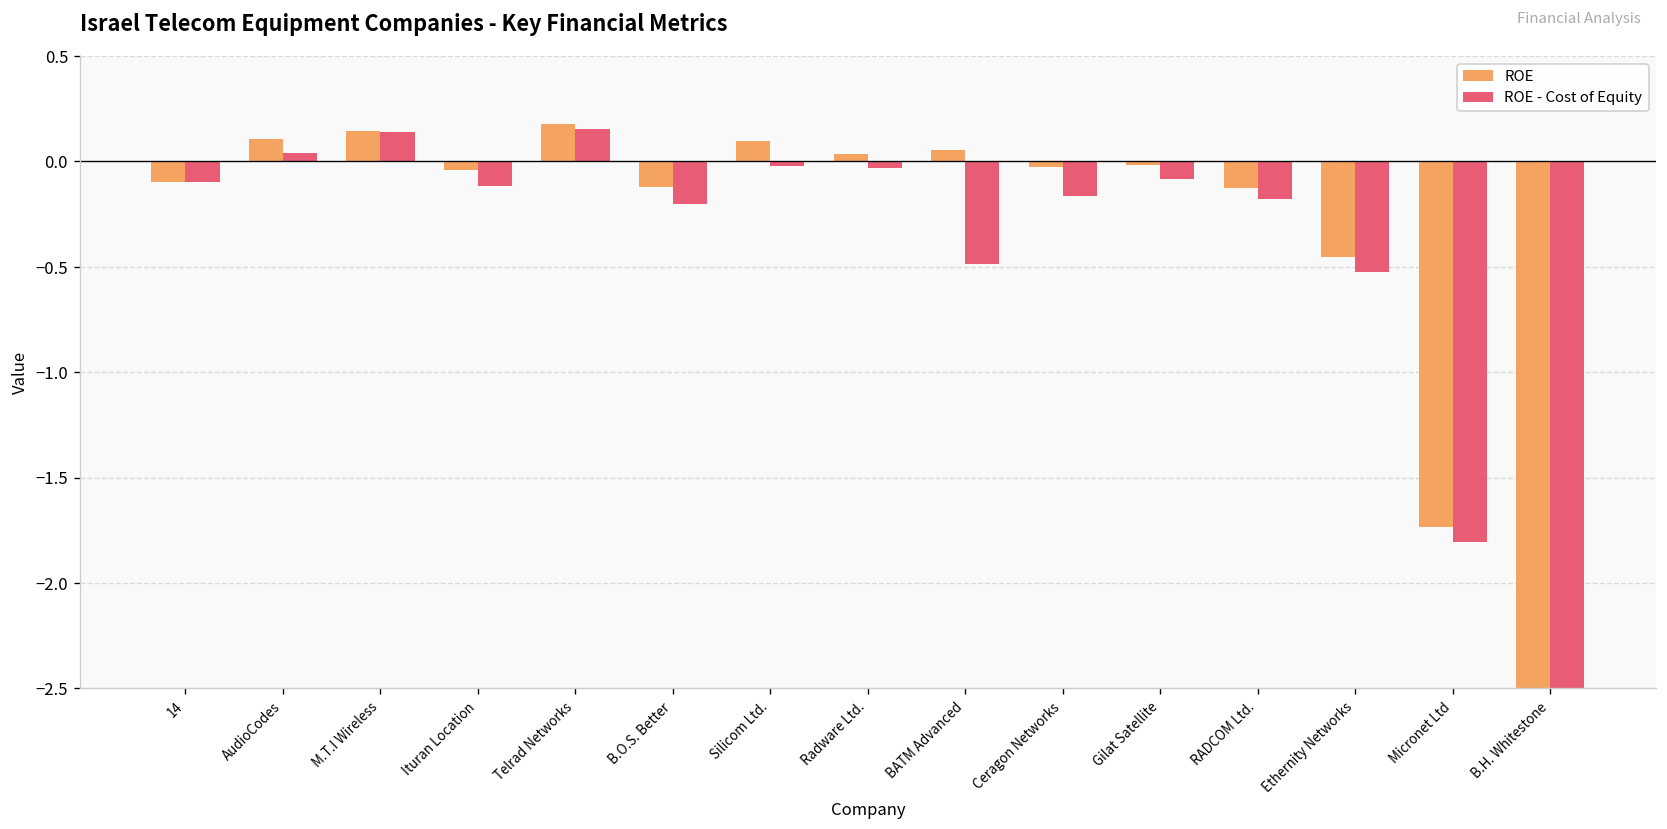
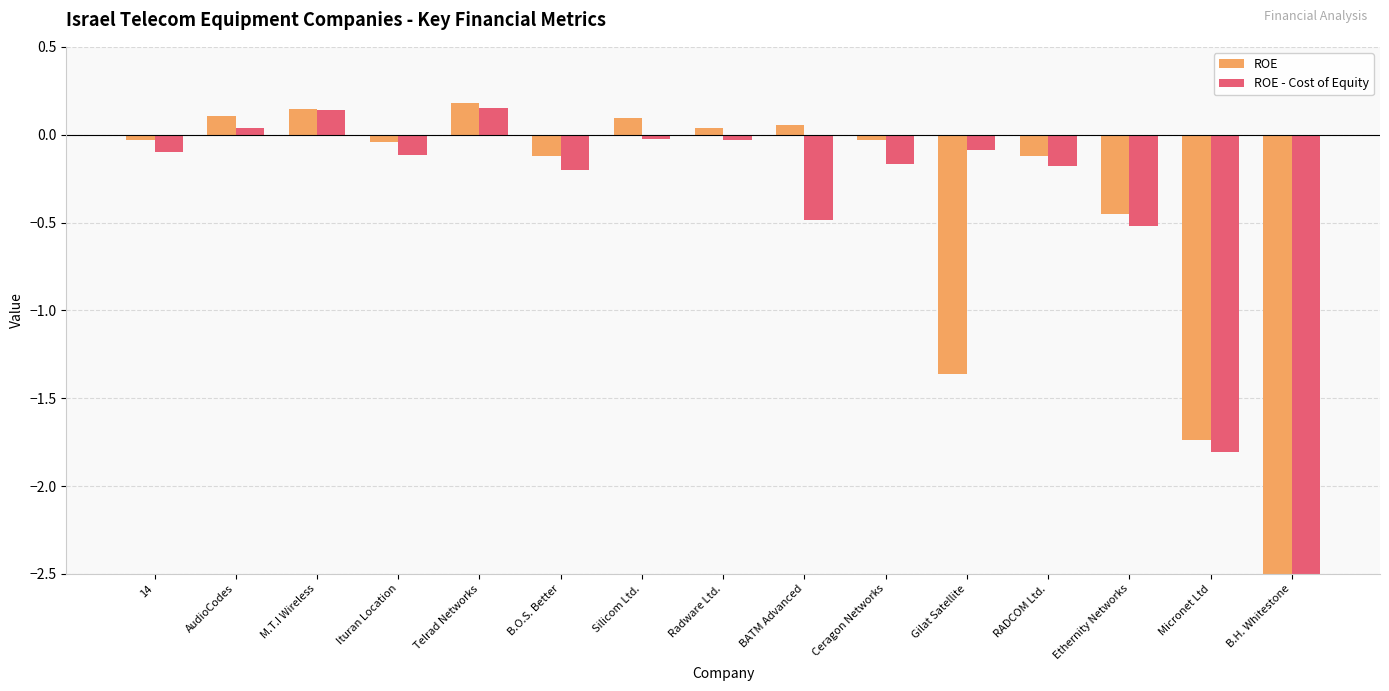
ROE, 14: -0.10 -> -0.03
ROE, Gilat Satellite: -0.02 -> -1.36
